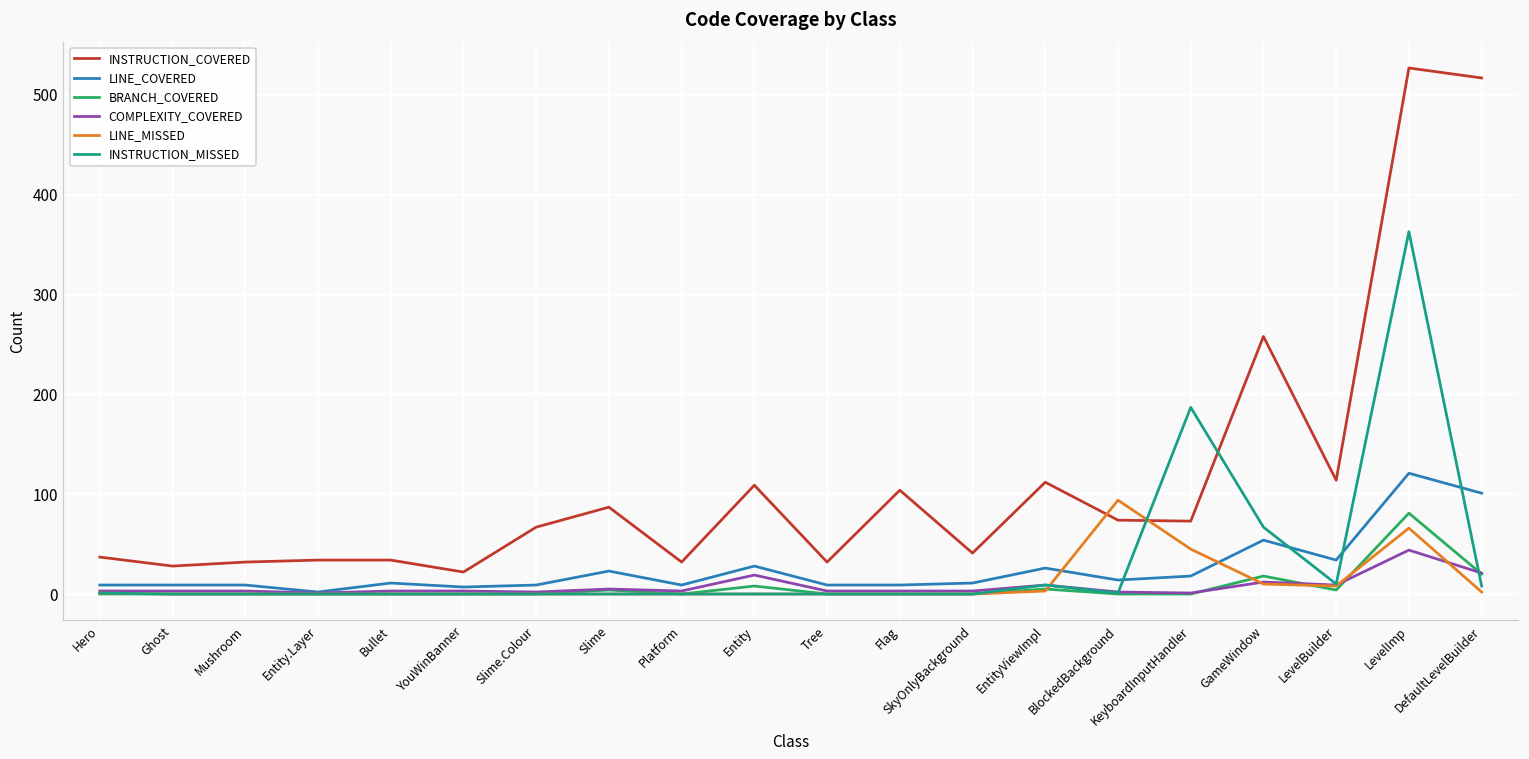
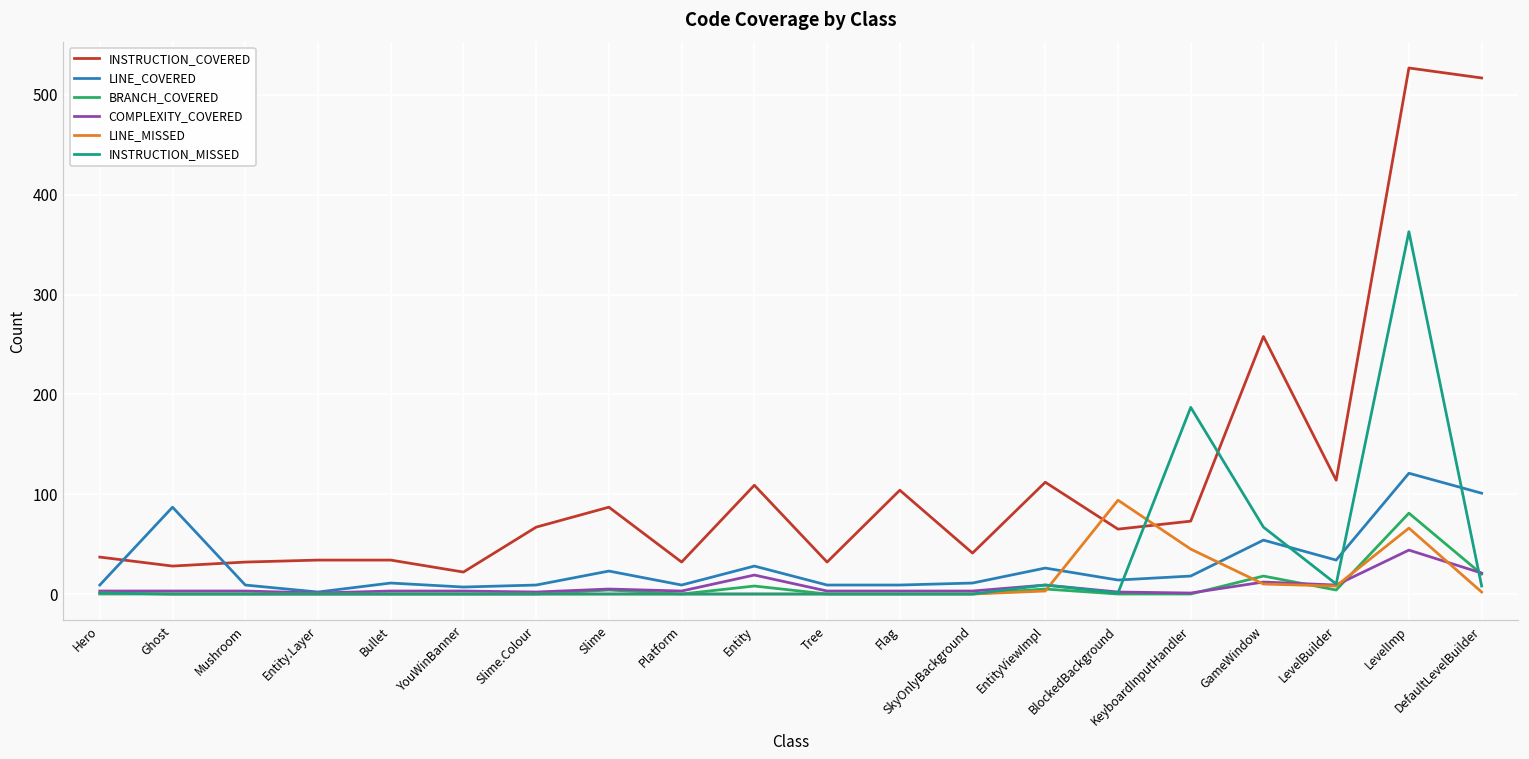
LINE_COVERED, Ghost: 10 -> 90
INSTRUCTION_COVERED, BlockedBackground: 74 -> 65
